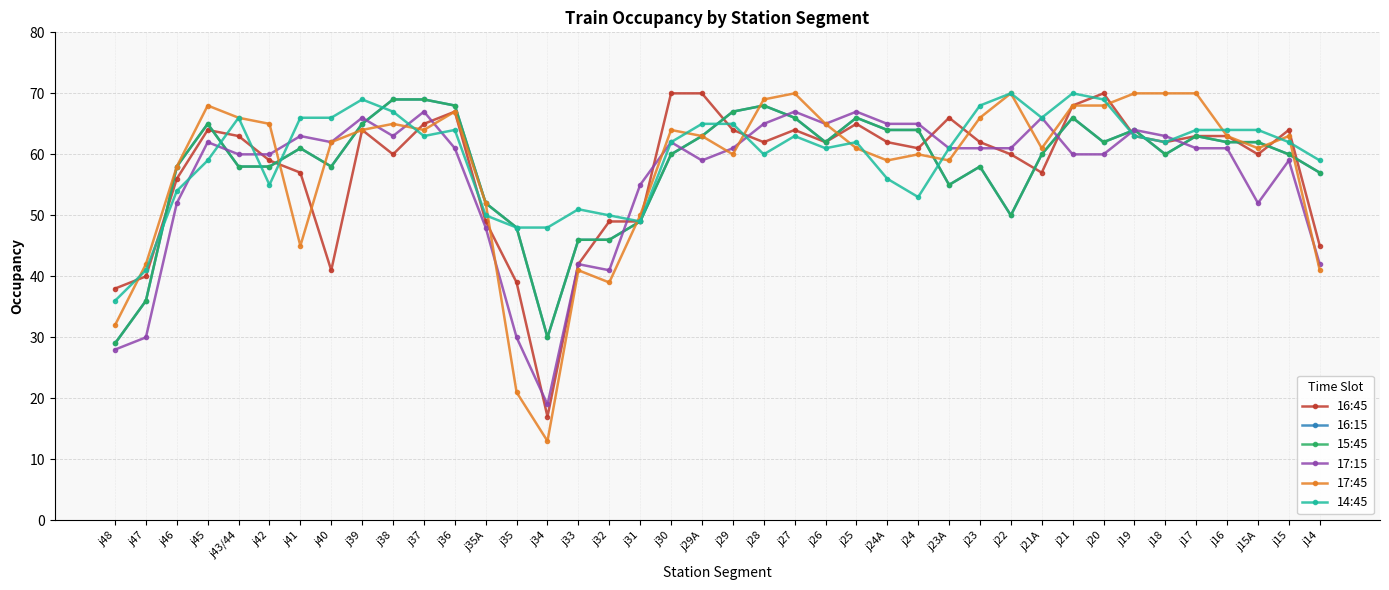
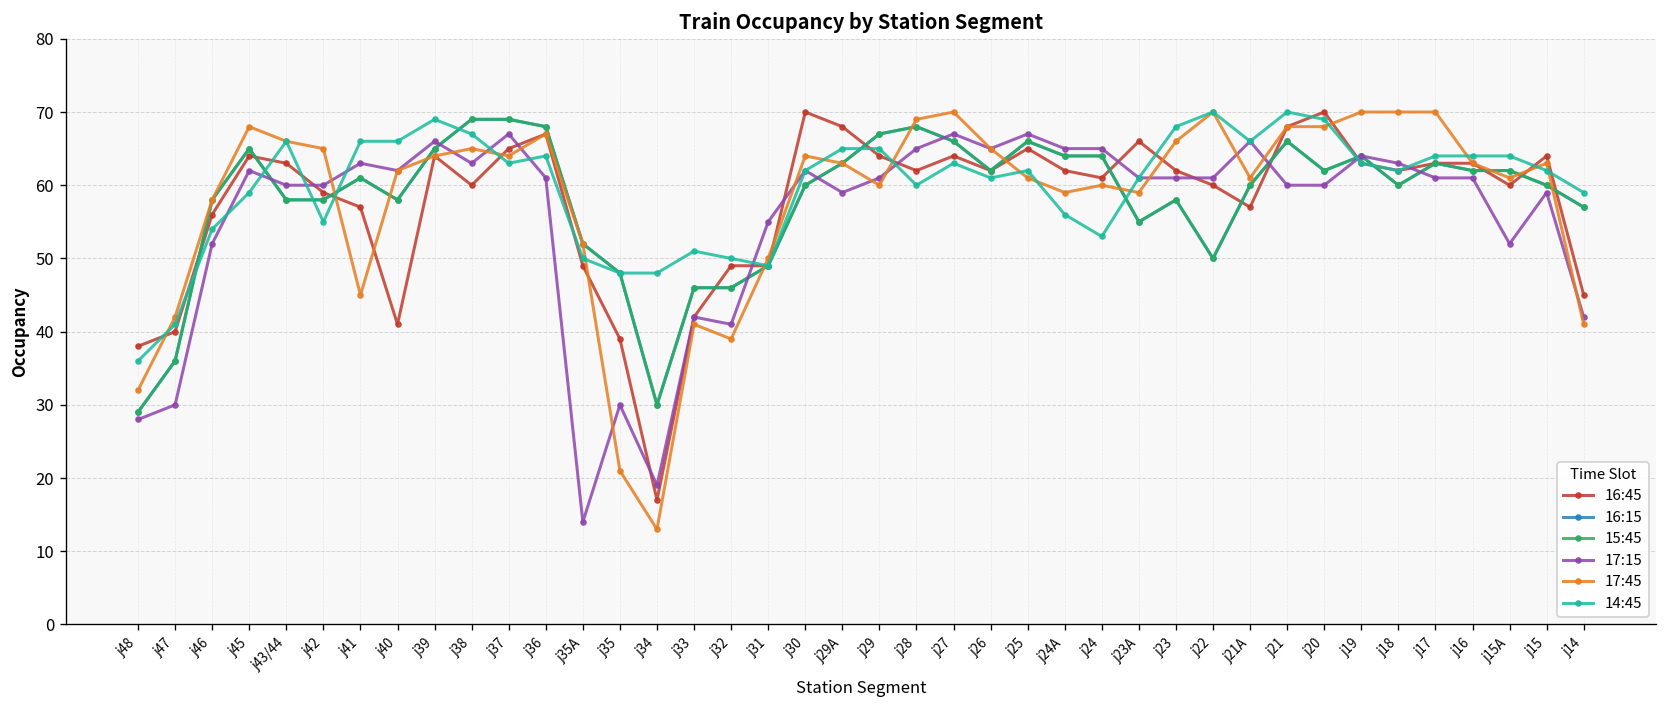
17:15, j35A: 48 -> 14
16:45, j29A: 70 -> 68
